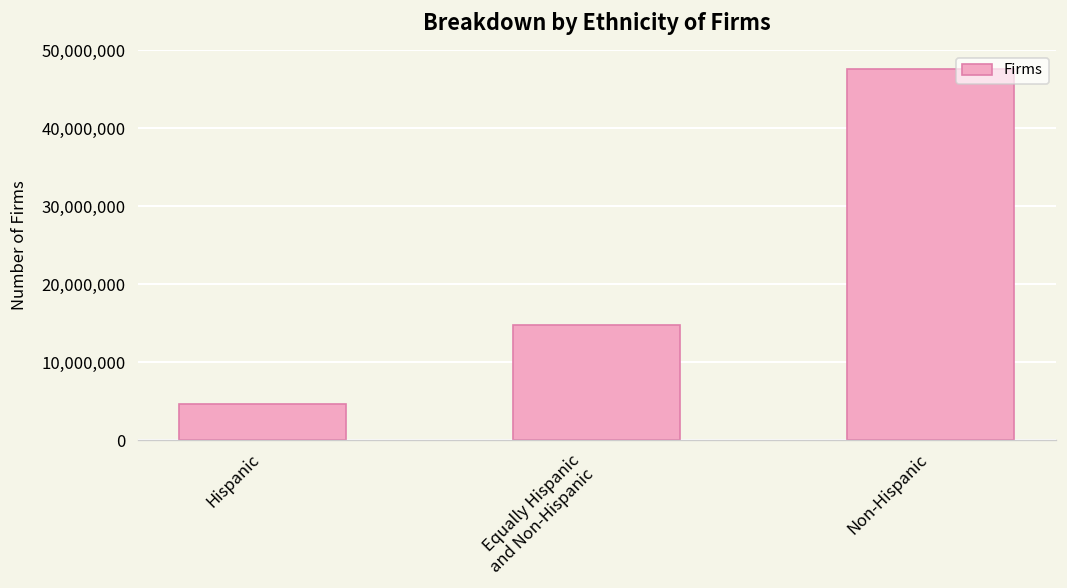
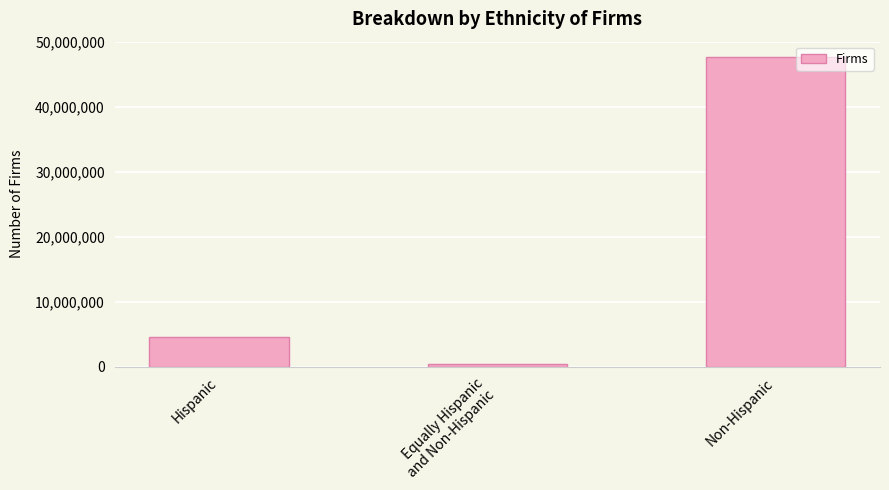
Equally Hispanic and Non-Hispanic: 15,000,000 -> 0
